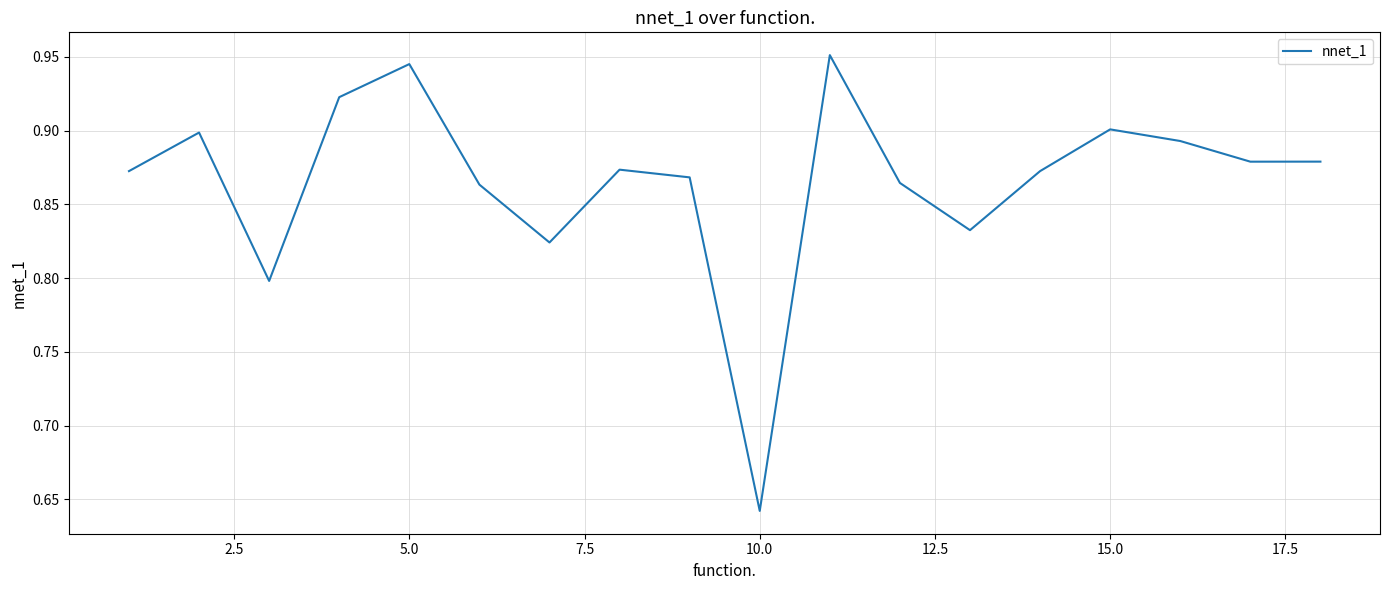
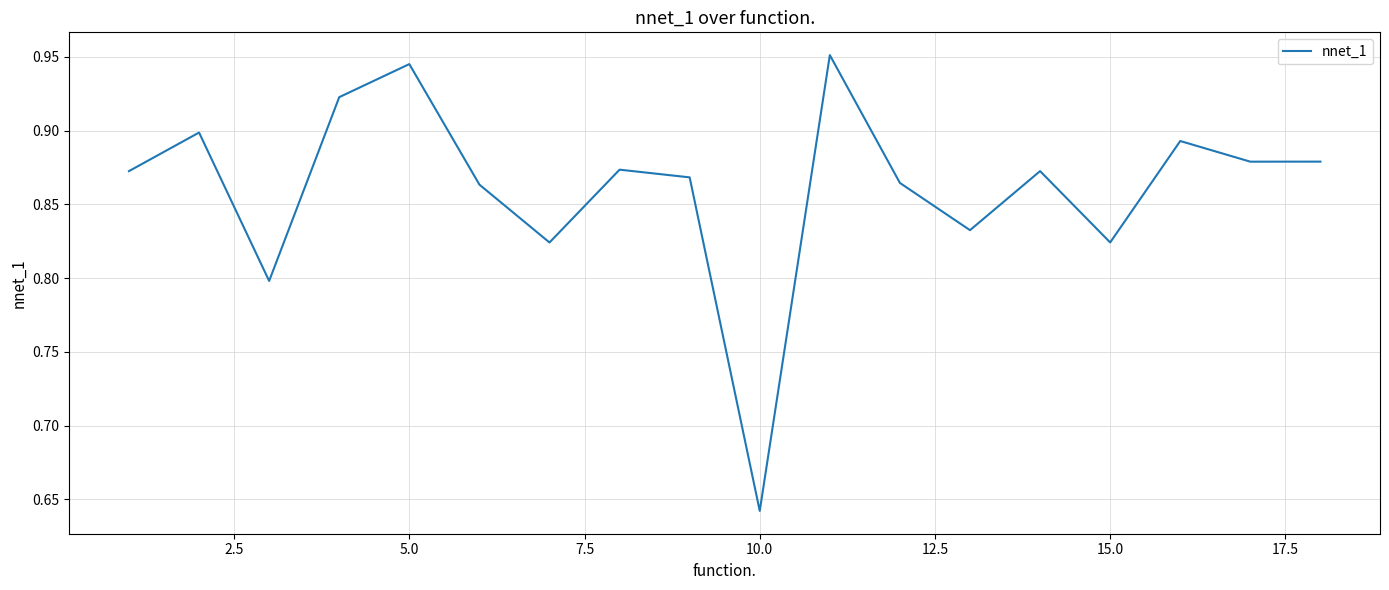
15.0: 0.901 -> 0.824
